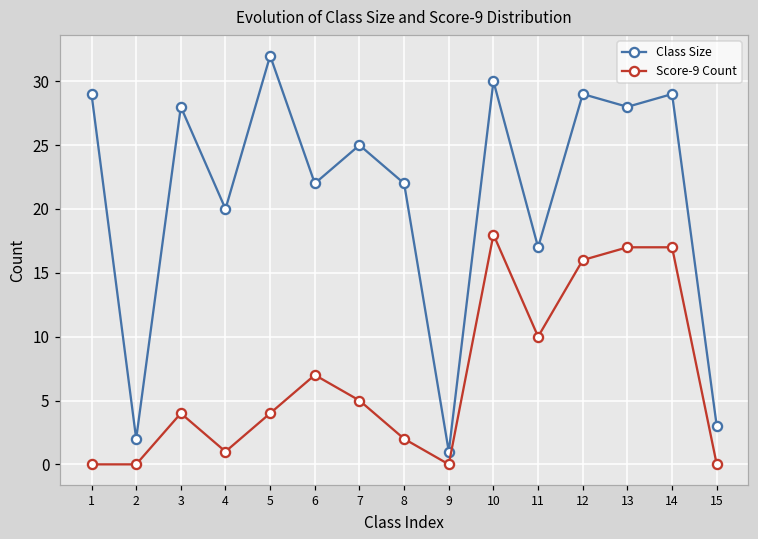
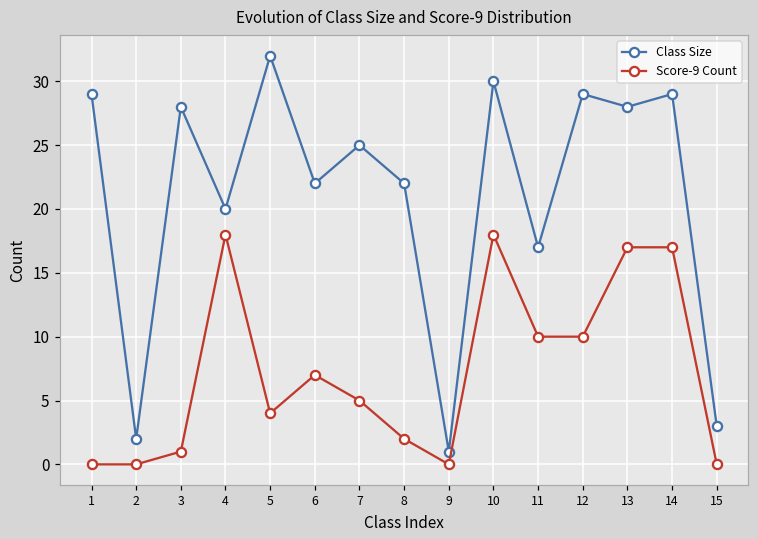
Score-9 Count, 3: 4 -> 1
Score-9 Count, 4: 1 -> 18
Score-9 Count, 12: 16 -> 10
